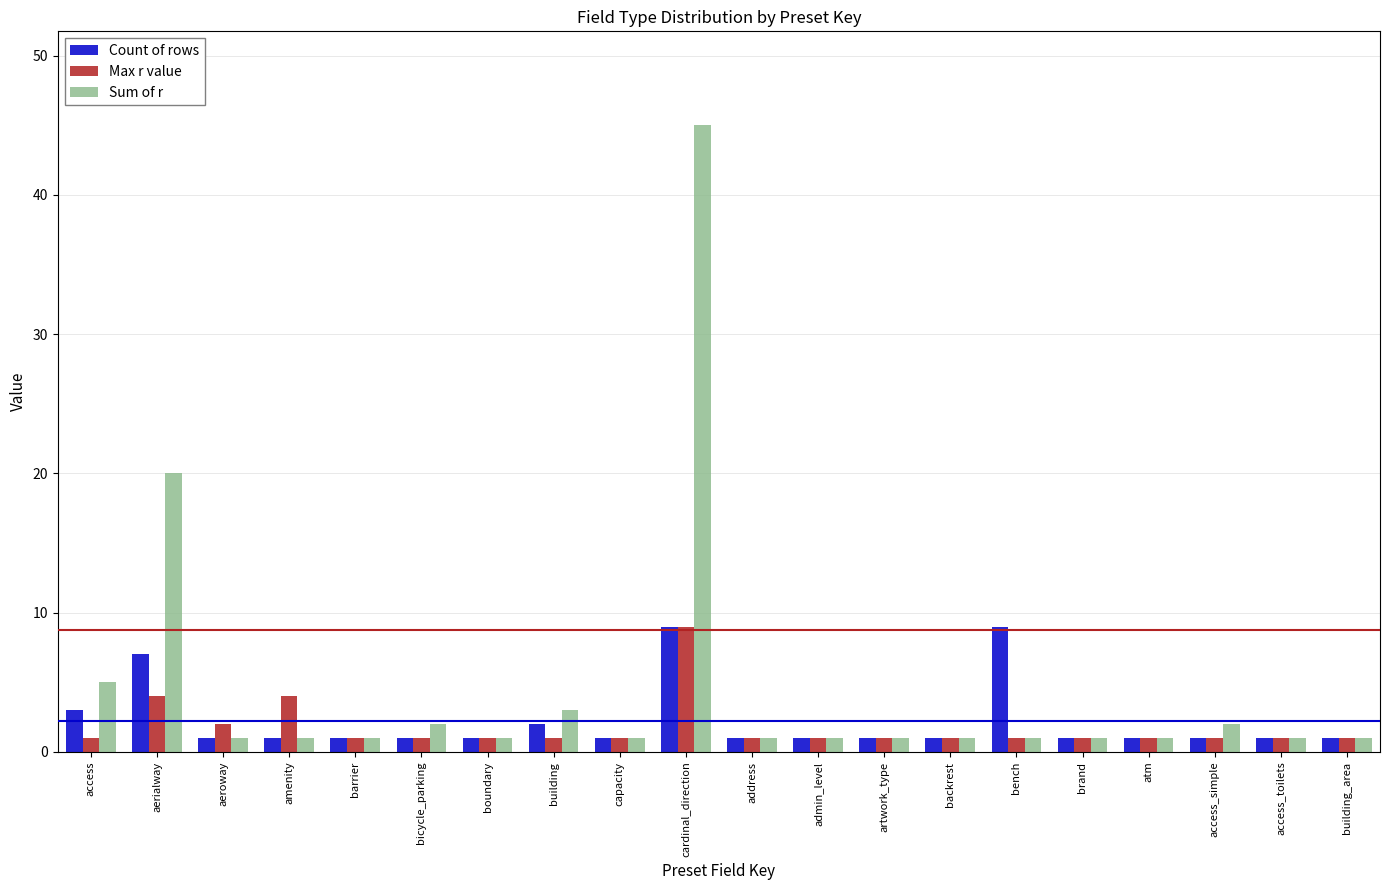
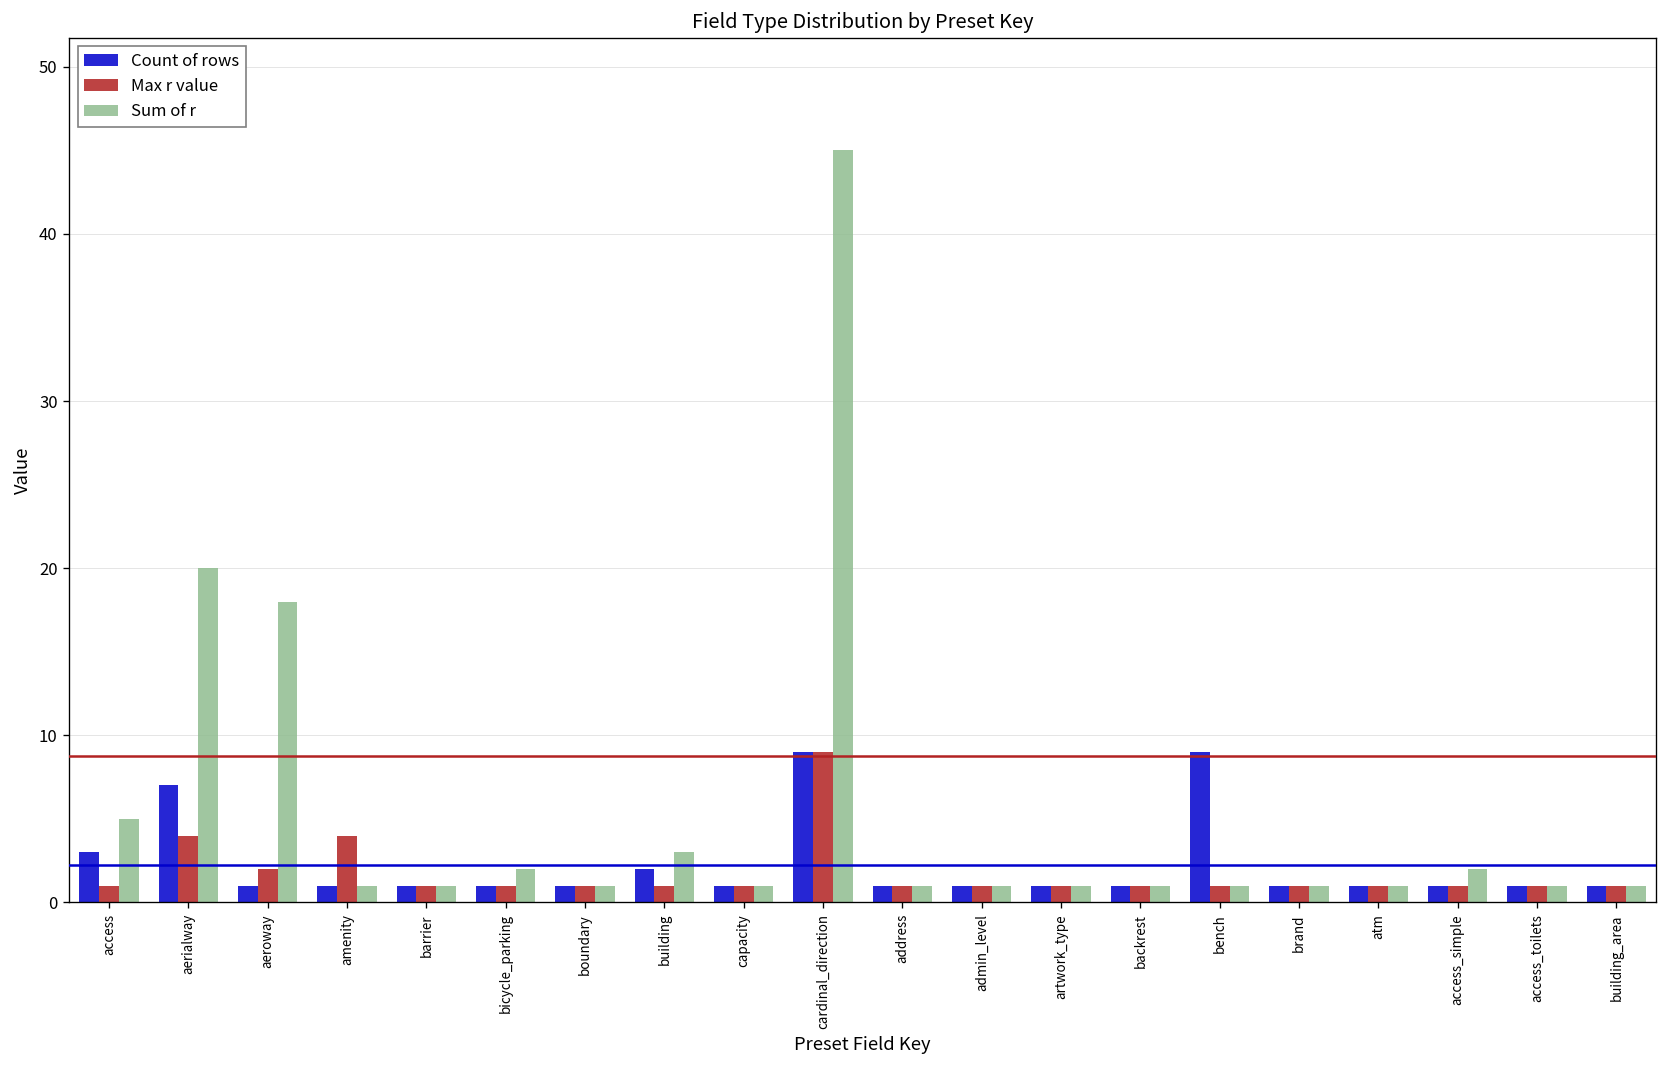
Sum of r, aeroway: 1 -> 18
